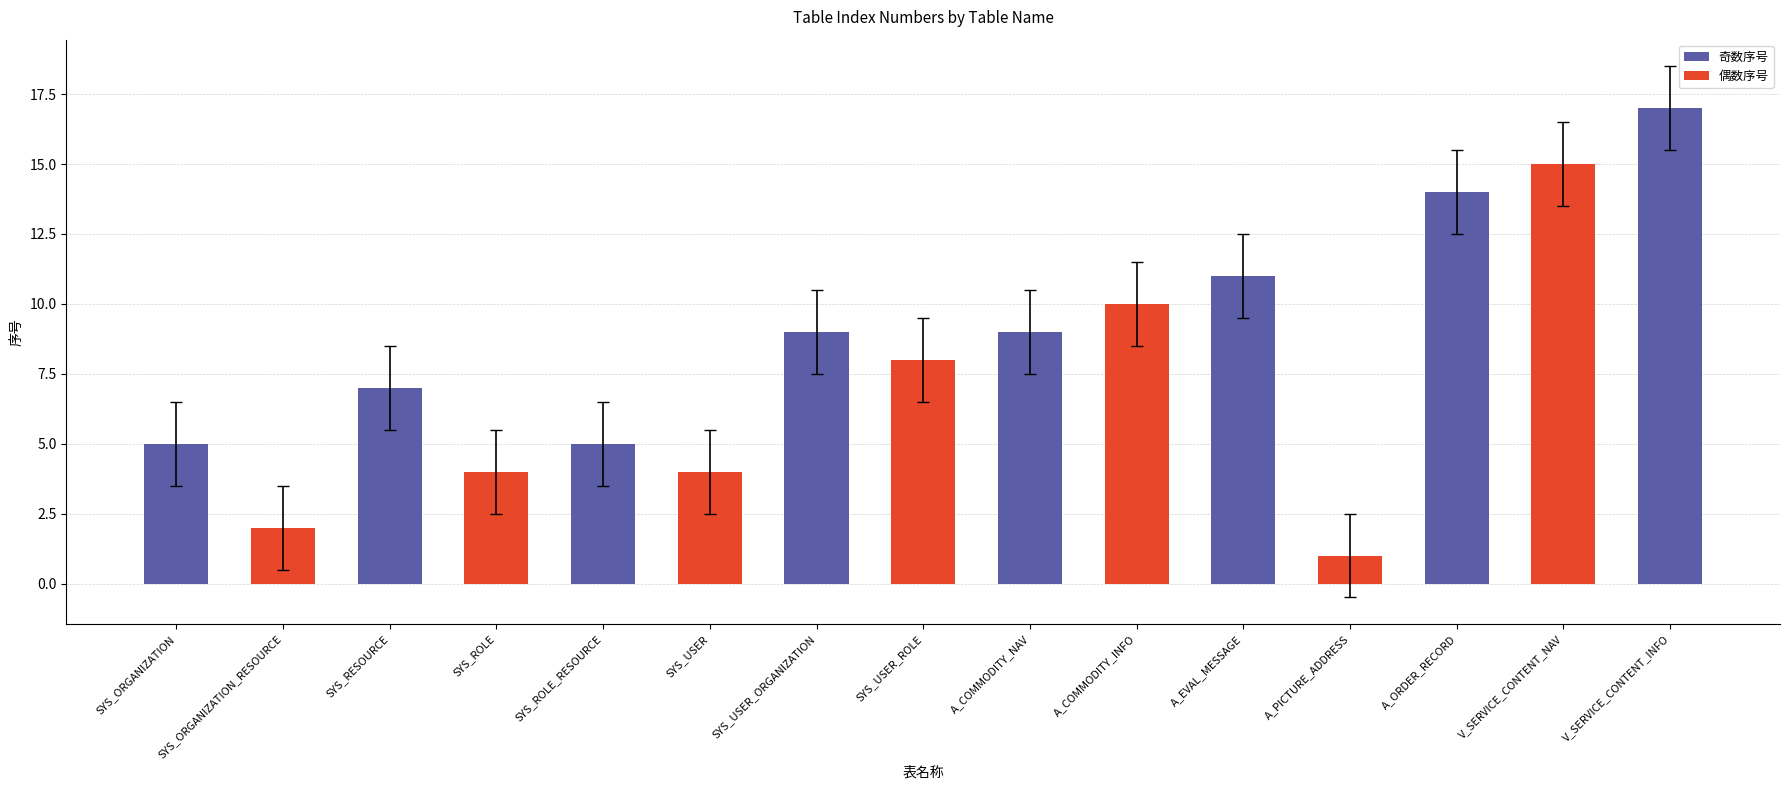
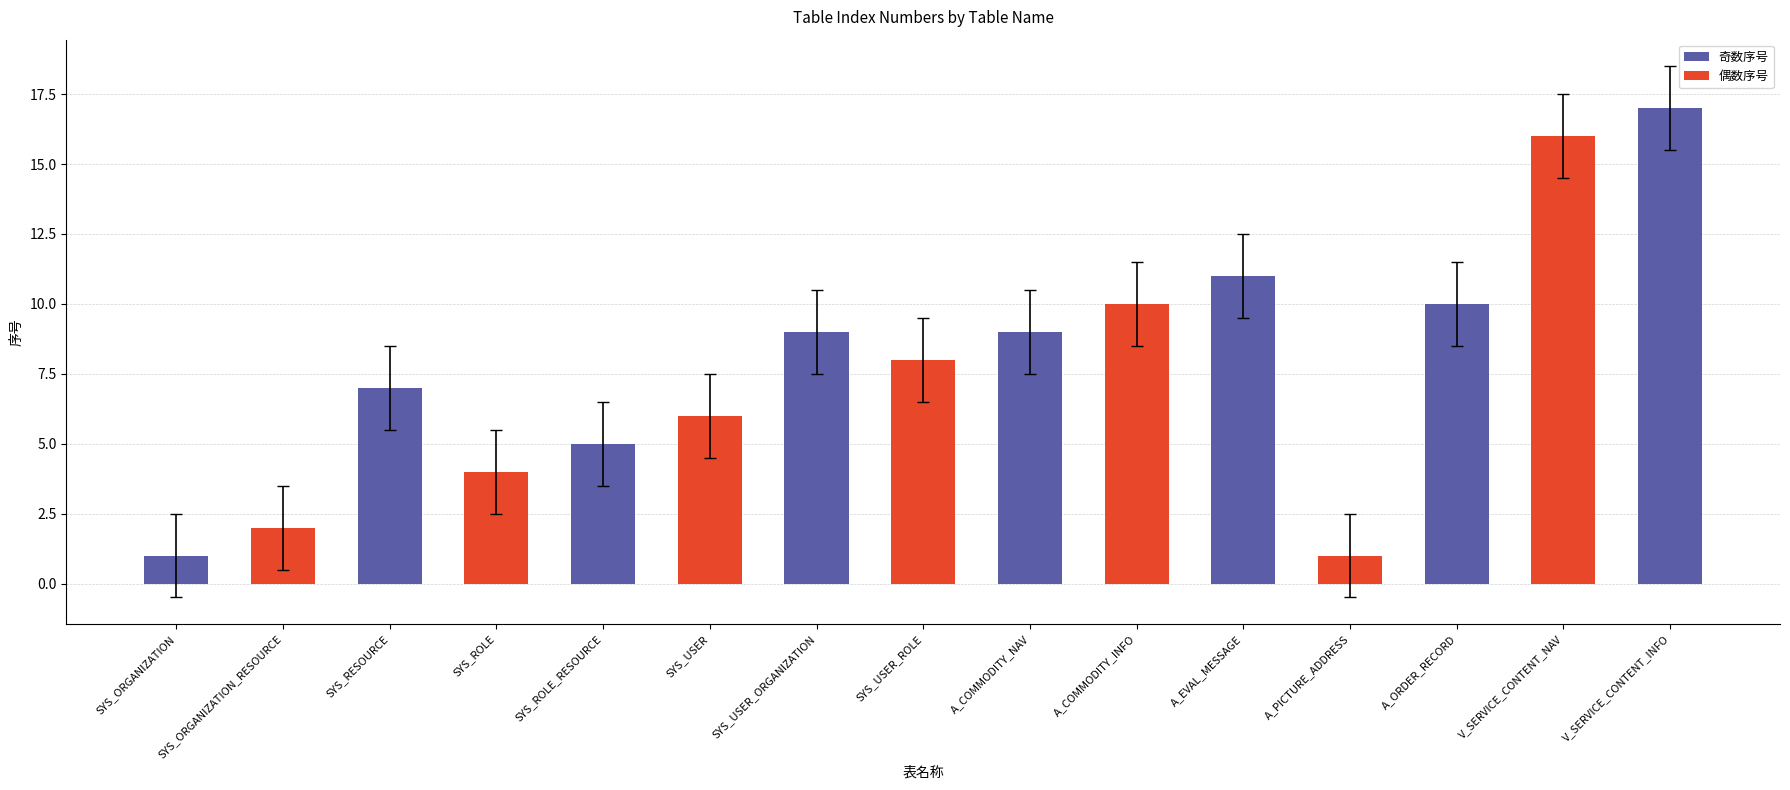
奇数序号, SYS_ORGANIZATION: 5 -> 1
偶数序号, SYS_USER: 4 -> 6
奇数序号, A_ORDER_RECORD: 14 -> 10
偶数序号, V_SERVICE_CONTENT_NAV: 15 -> 16
